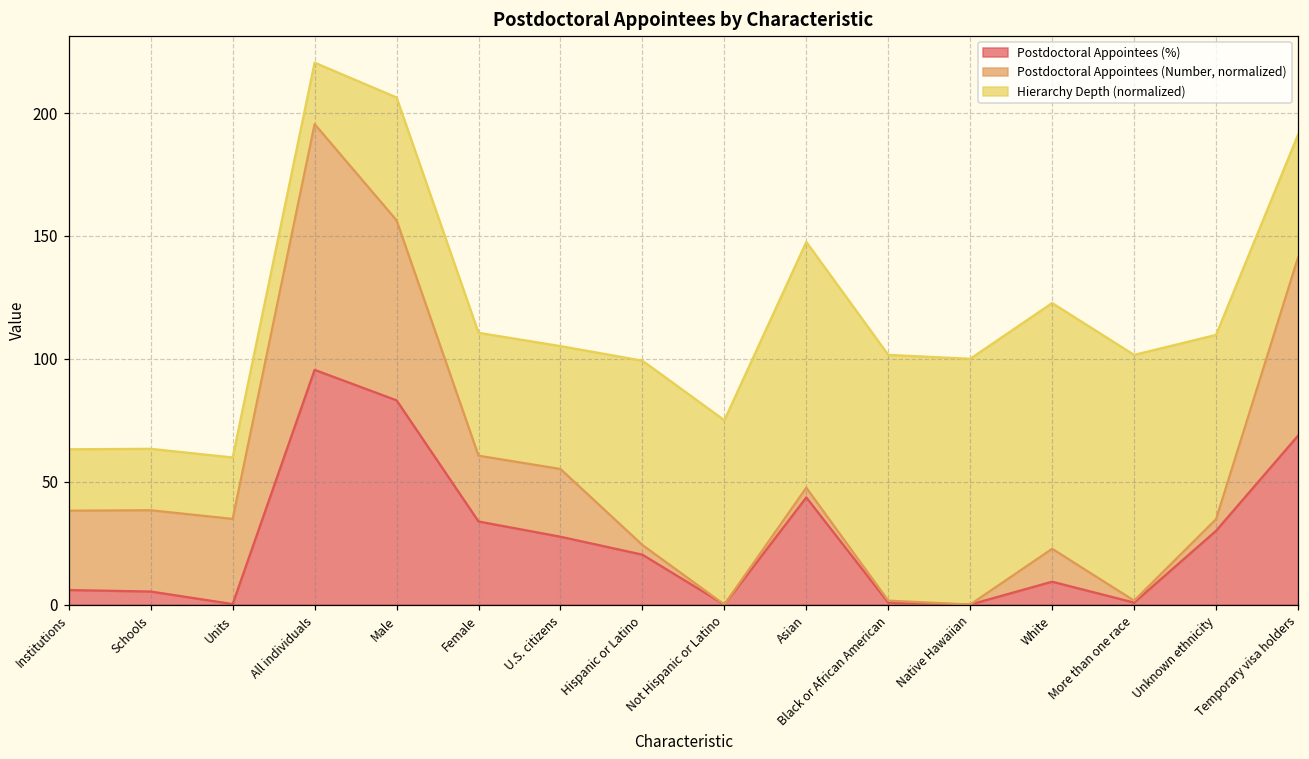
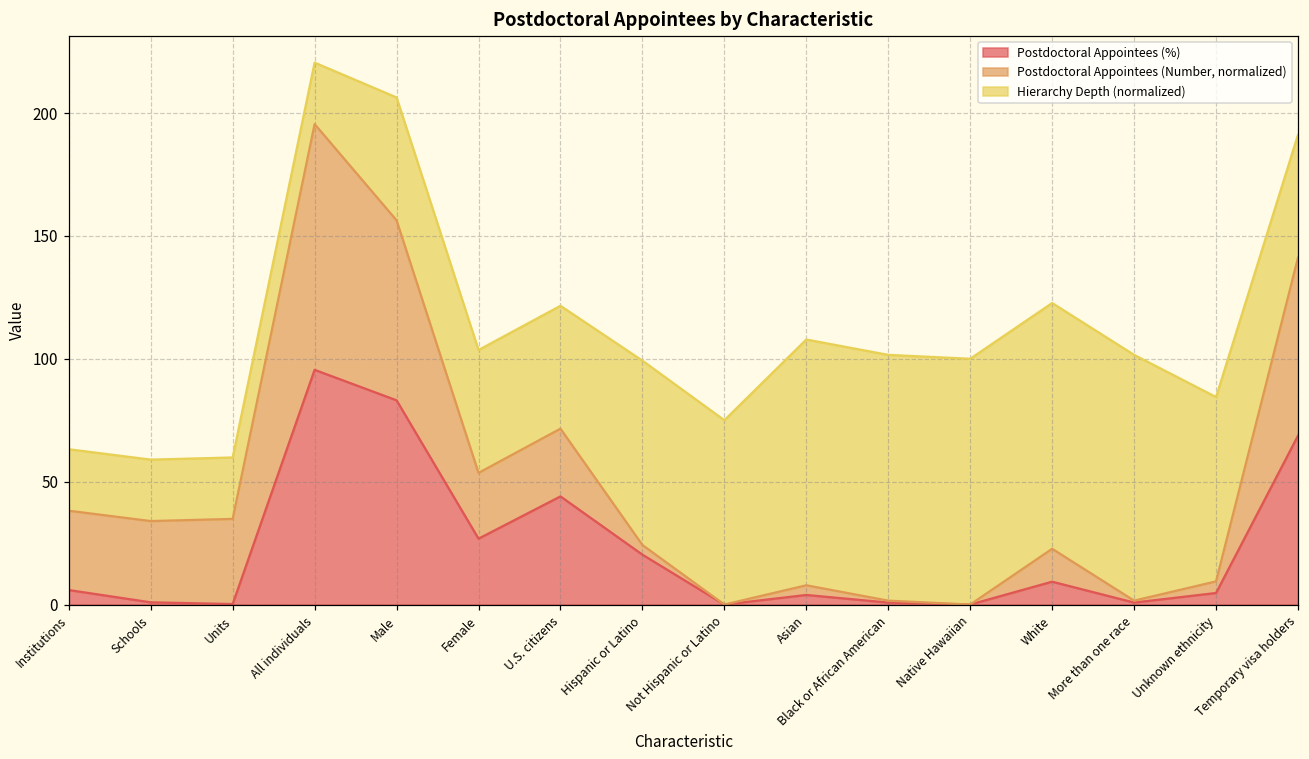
Postdoctoral Appointees (%), Schools: 5 -> 1
Postdoctoral Appointees (%), Female: 34 -> 27
Postdoctoral Appointees (%), U.S. citizens: 28 -> 44
Postdoctoral Appointees (%), Asian: 44 -> 4
Postdoctoral Appointees (%), Unknown ethnicity: 30 -> 5
